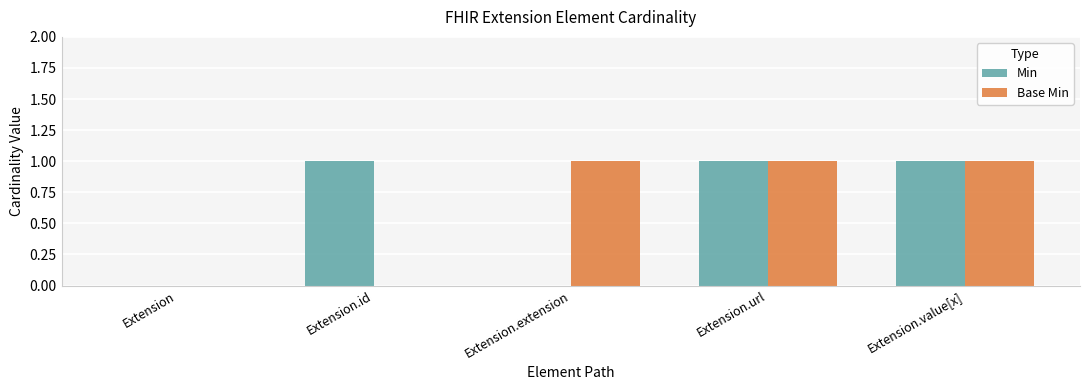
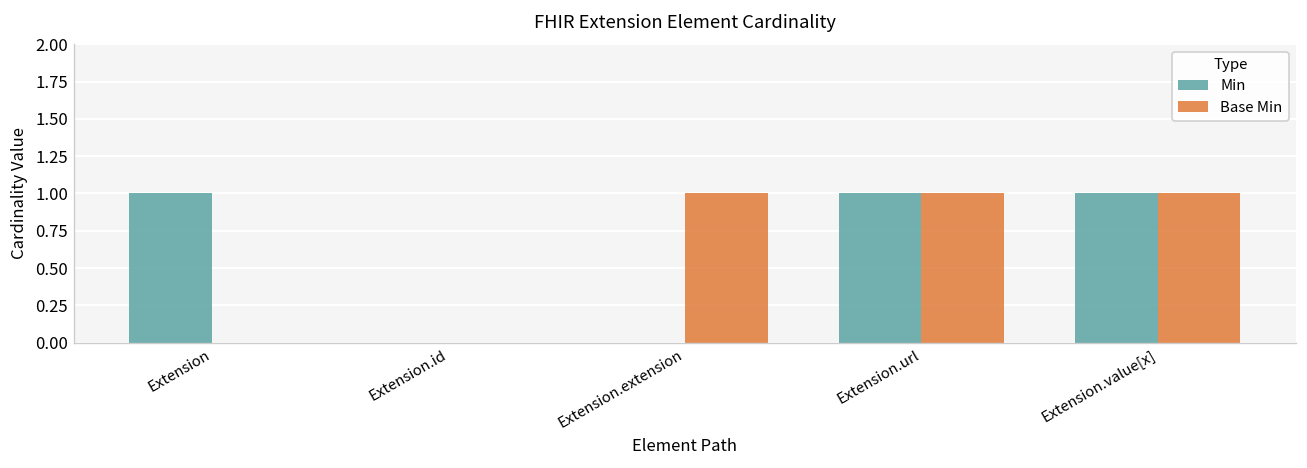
Min, Extension: 0 -> 1
Min, Extension.id: 1 -> 0
